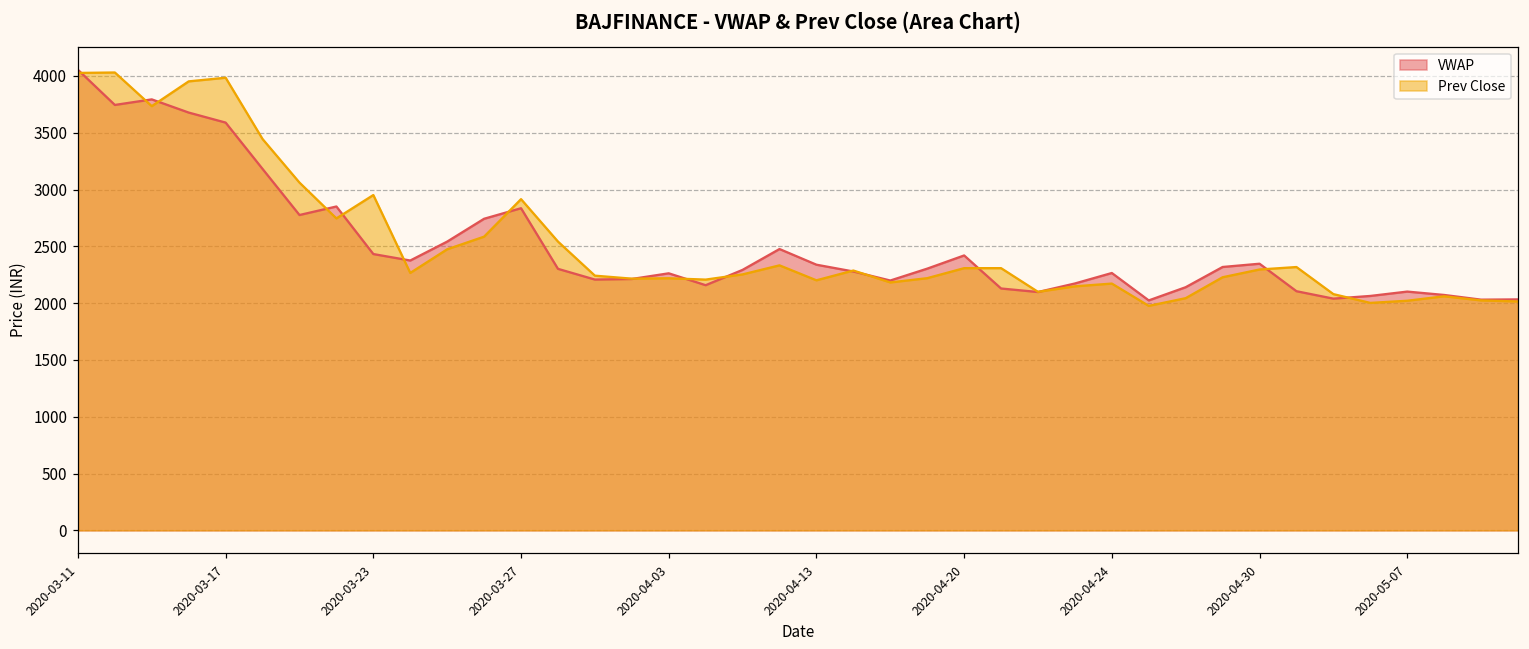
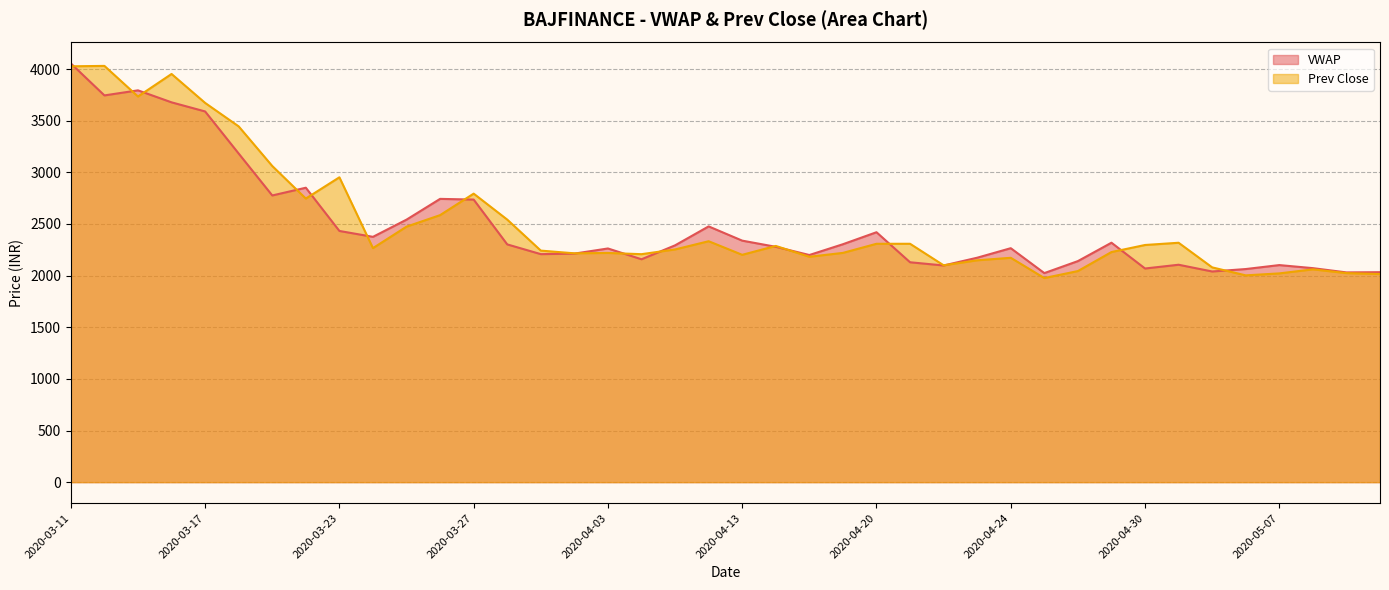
Prev Close, 2020-03-17: 3980 -> 3670
VWAP, 2020-03-27: 2840 -> 2740
Prev Close, 2020-03-27: 2920 -> 2790
VWAP, 2020-04-30: 2350 -> 2070
